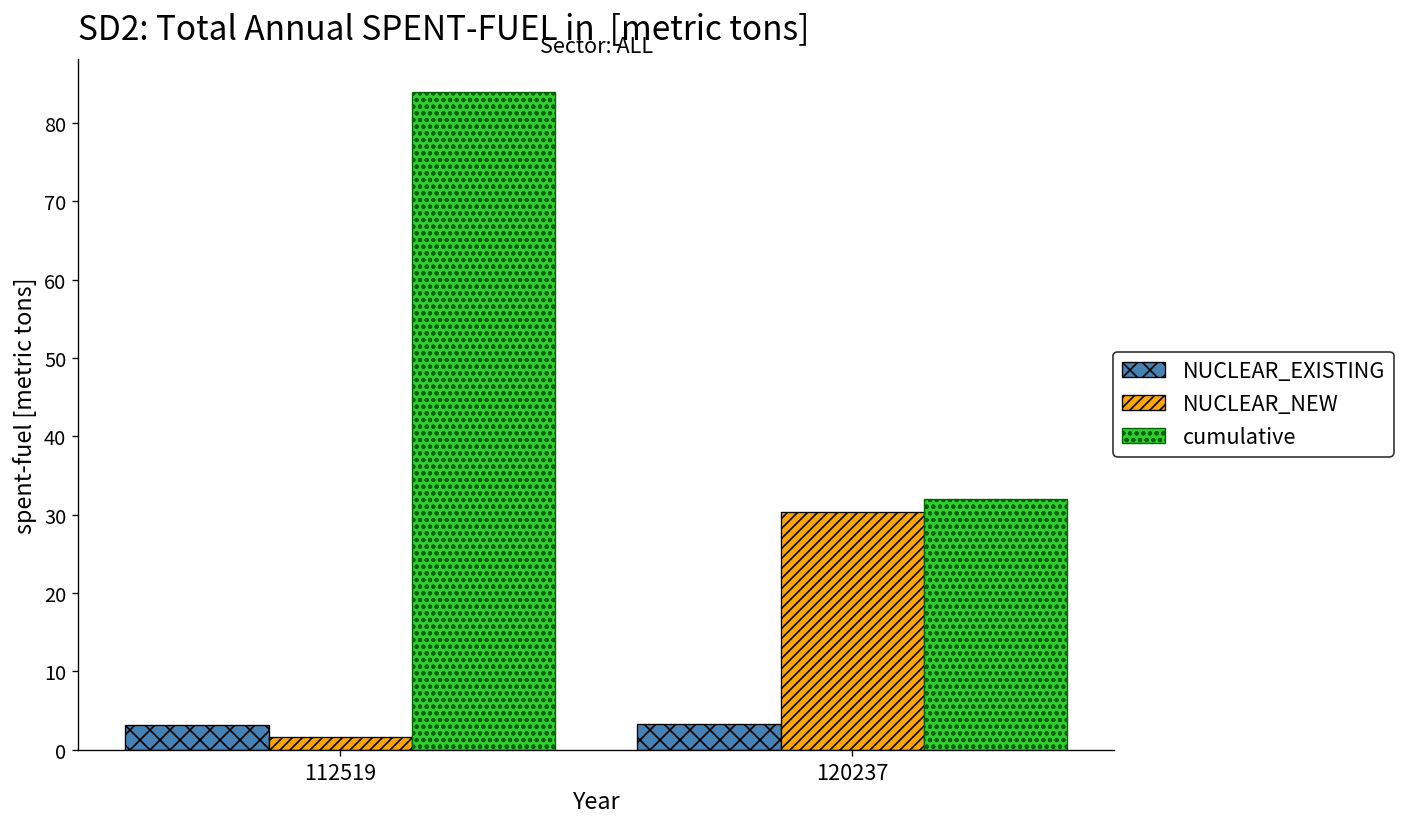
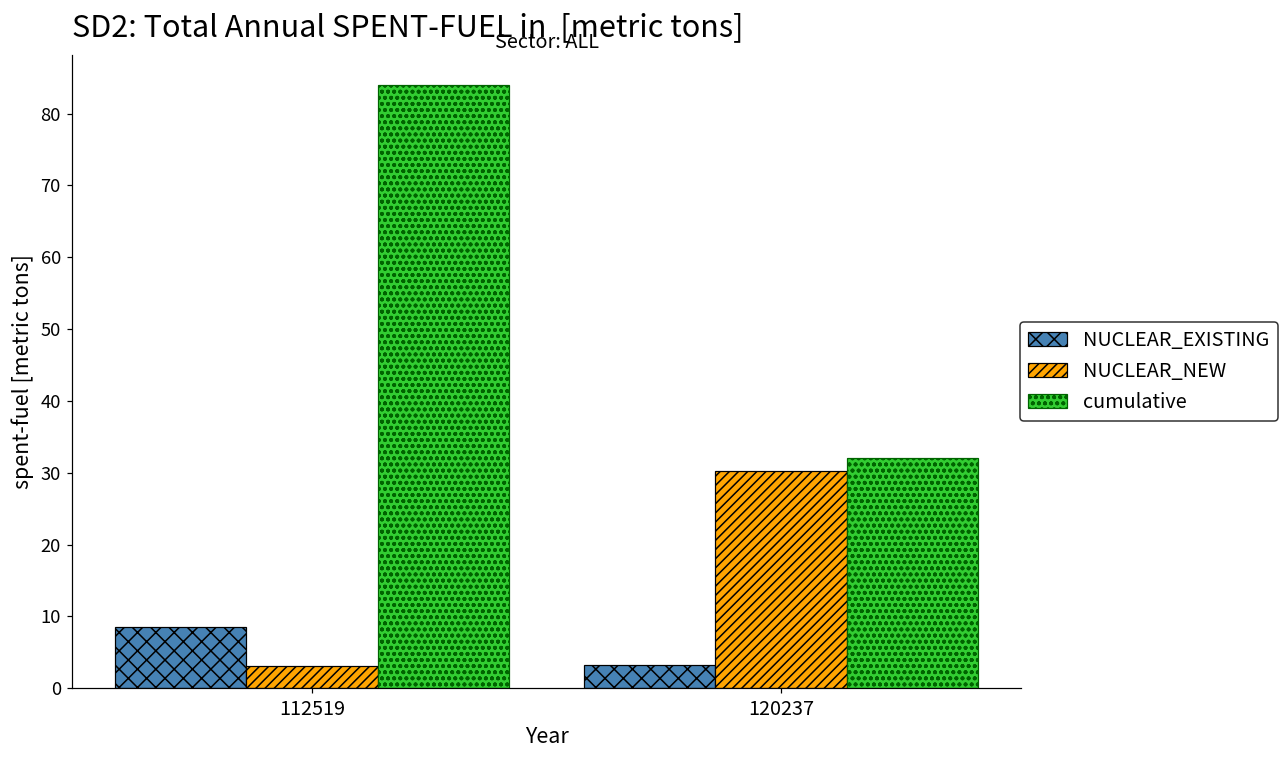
NUCLEAR_EXISTING, 112519: 3 -> 9
NUCLEAR_NEW, 112519: 2 -> 3
